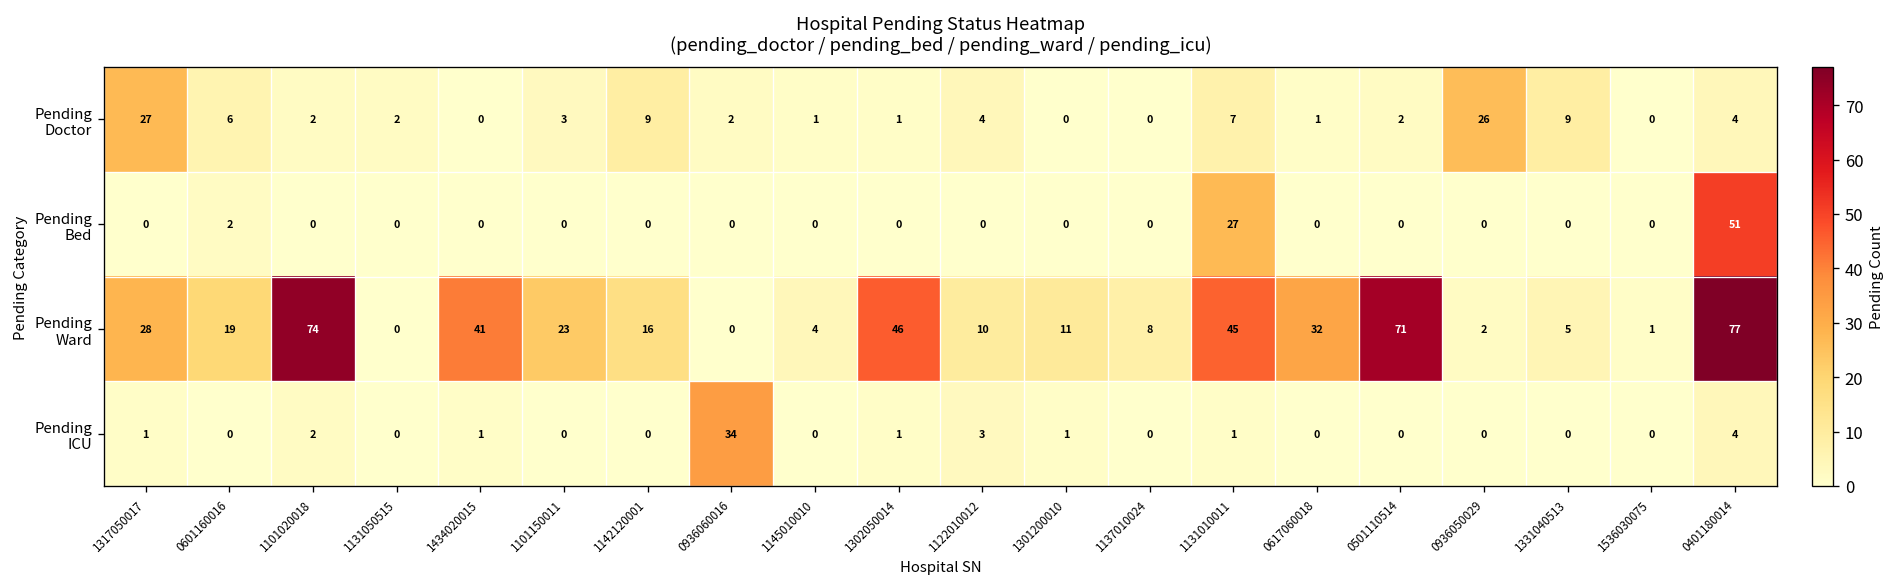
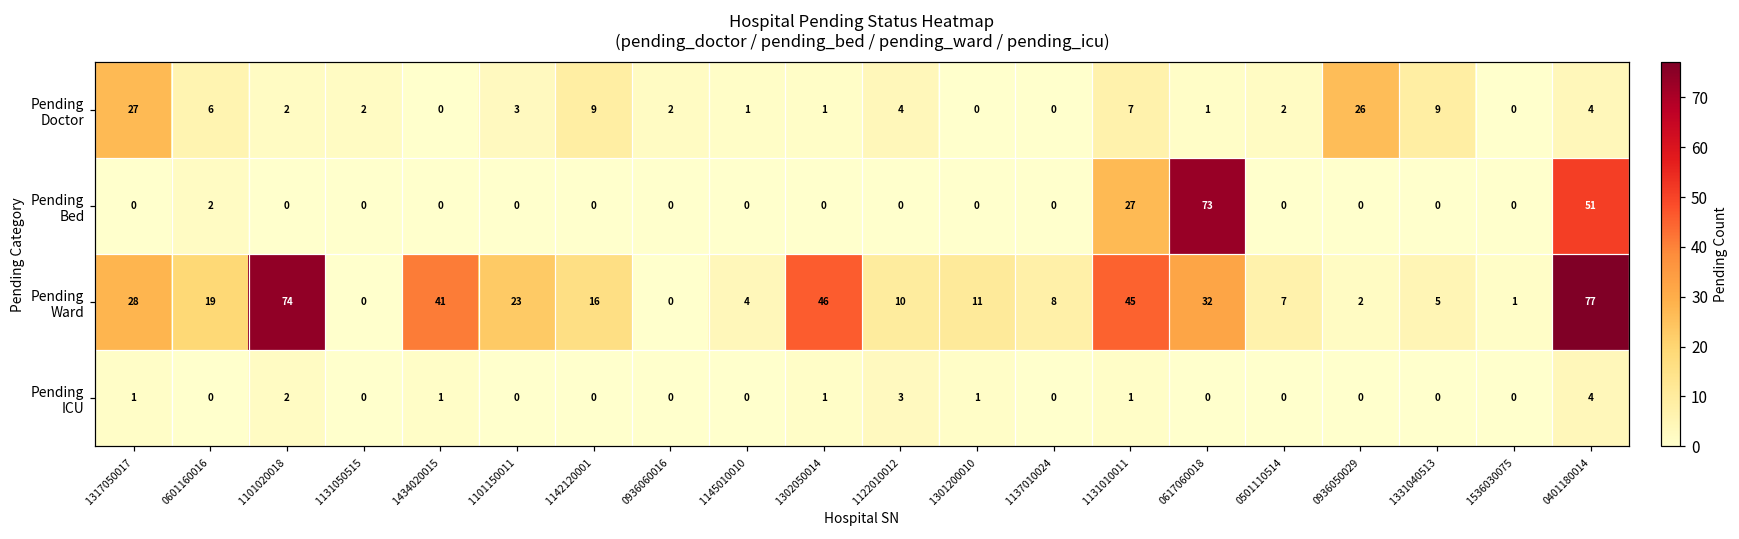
Pending Bed, 0617060018: 0 -> 73
Pending Ward, 0501110514: 71 -> 7
Pending ICU, 0936060016: 34 -> 0
